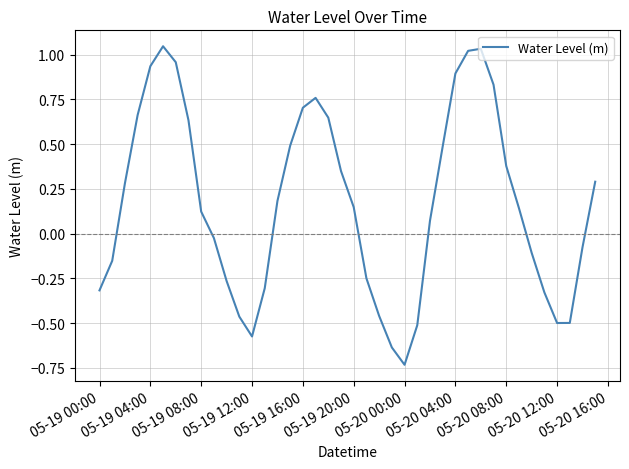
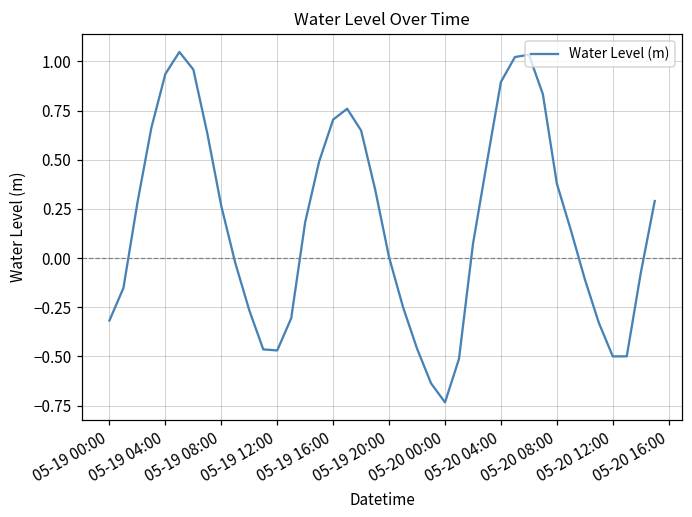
05-19 08:00: 0.12 -> 0.26
05-19 12:00: -0.58 -> -0.47
05-19 20:00: 0.15 -> 0.00
